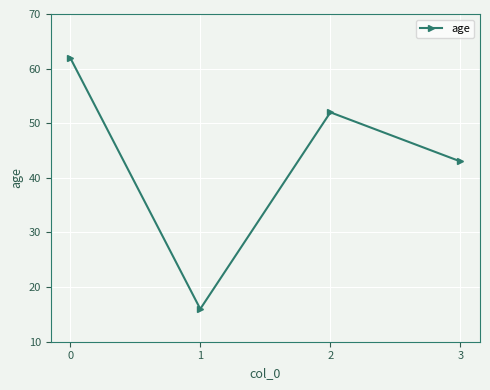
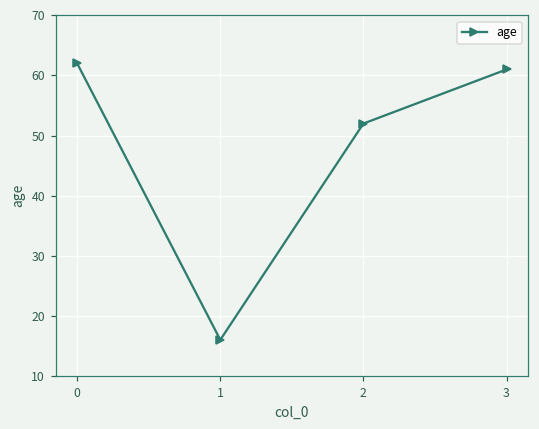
3: 43 -> 61
